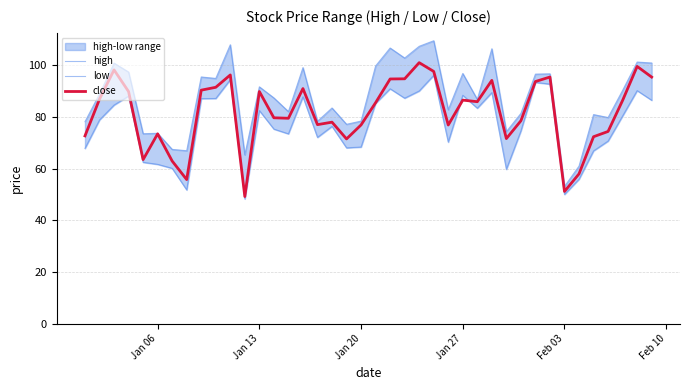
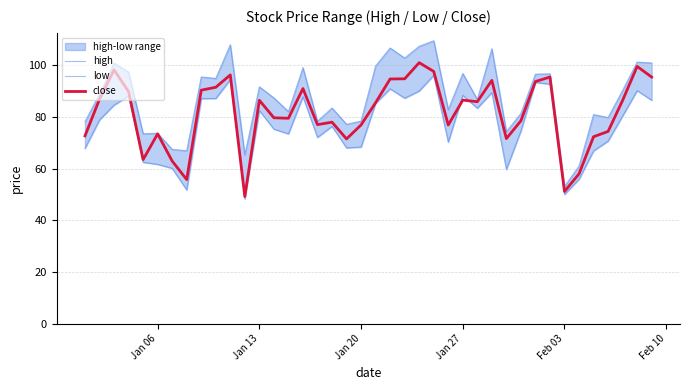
close, Jan 13: 90 -> 87
